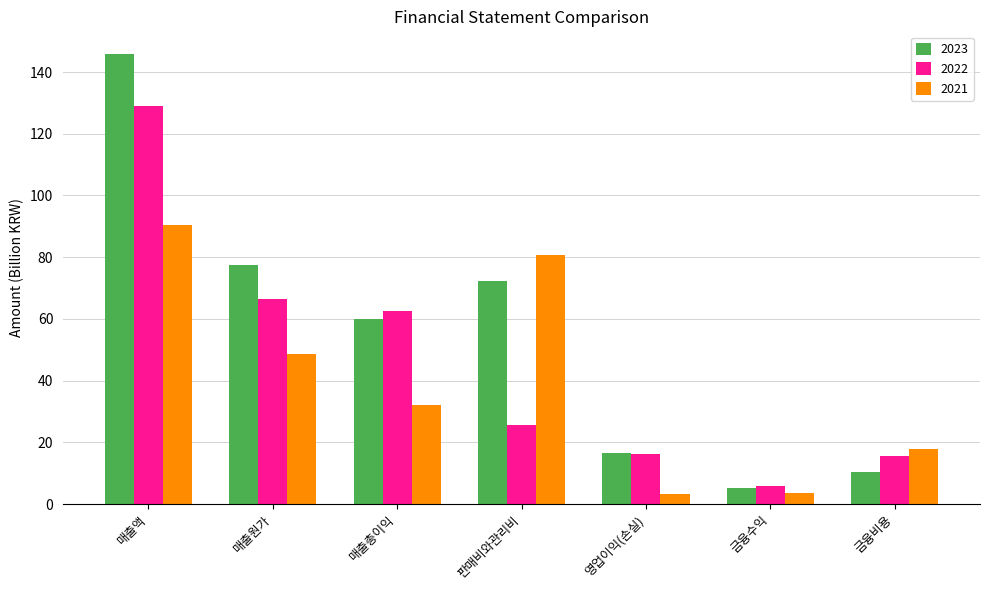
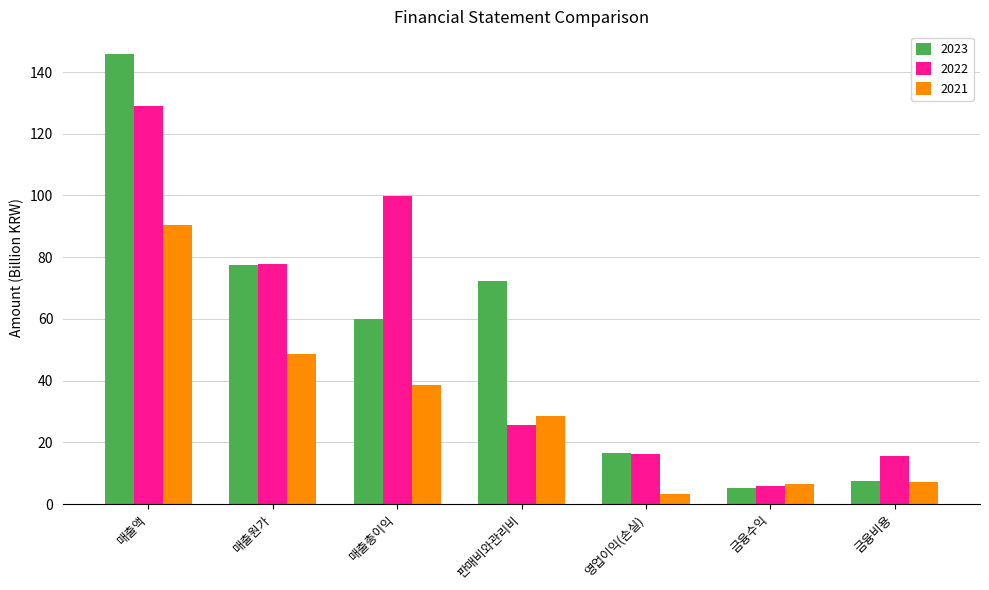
2022, 매출원가: 66 -> 78
2022, 매출총이익: 63 -> 100
2021, 매출총이익: 32 -> 39
2021, 판매비와관리비: 81 -> 29
2021, 금융수익: 4 -> 6
2023, 금융비용: 10 -> 8
2021, 금융비용: 18 -> 7
